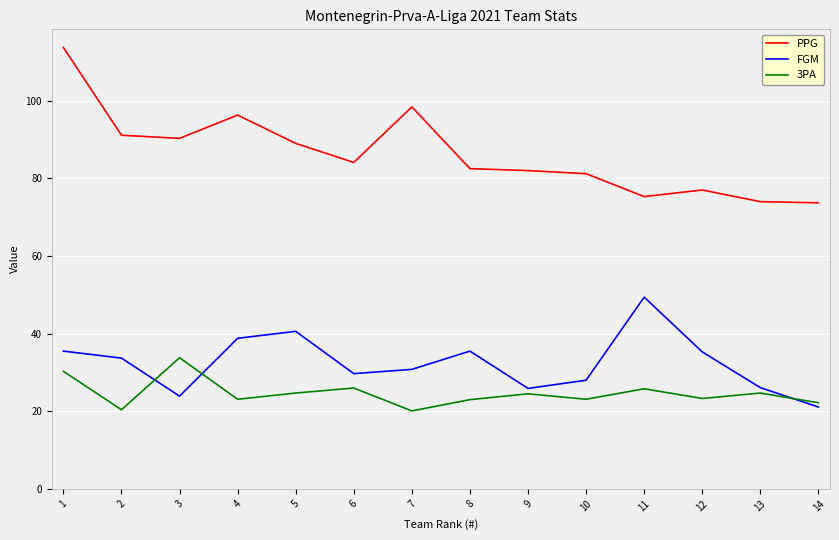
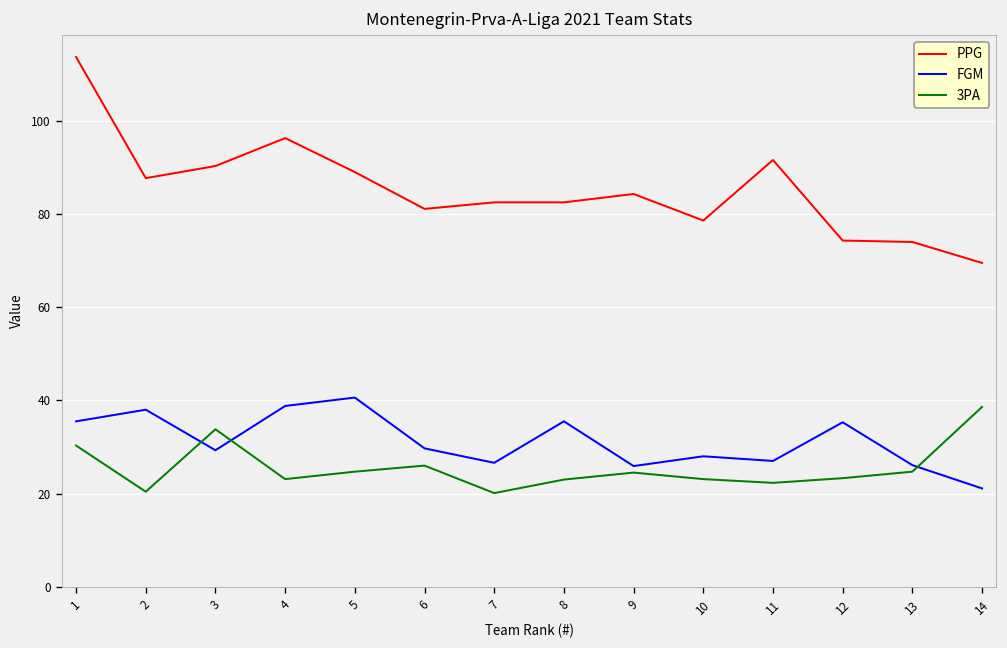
PPG, 2: 91 -> 88
FGM, 2: 34 -> 38
FGM, 3: 24 -> 29
PPG, 6: 84 -> 81
PPG, 7: 98 -> 83
FGM, 7: 31 -> 27
PPG, 9: 82 -> 84
PPG, 10: 81 -> 79
PPG, 11: 75 -> 92
FGM, 11: 49 -> 27
3PA, 11: 26 -> 22
PPG, 12: 77 -> 74
PPG, 14: 74 -> 70
3PA, 14: 22 -> 39
